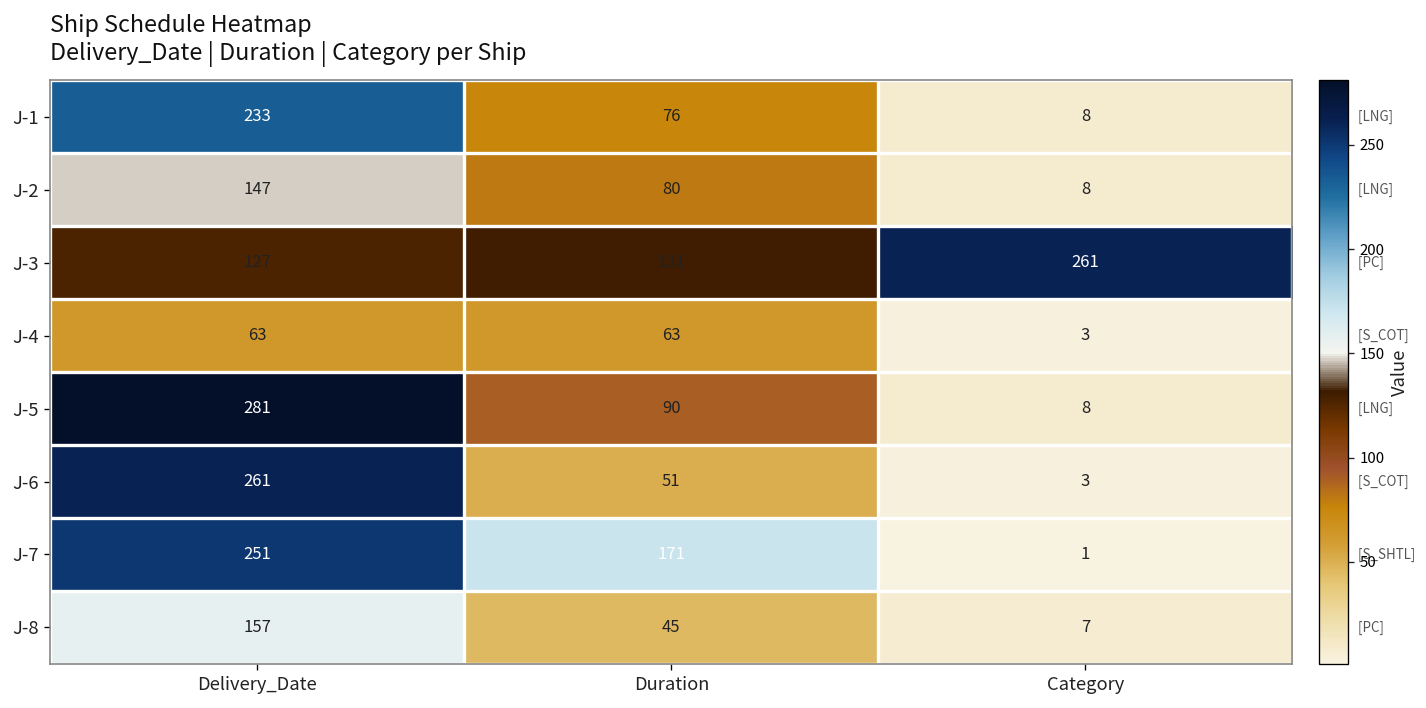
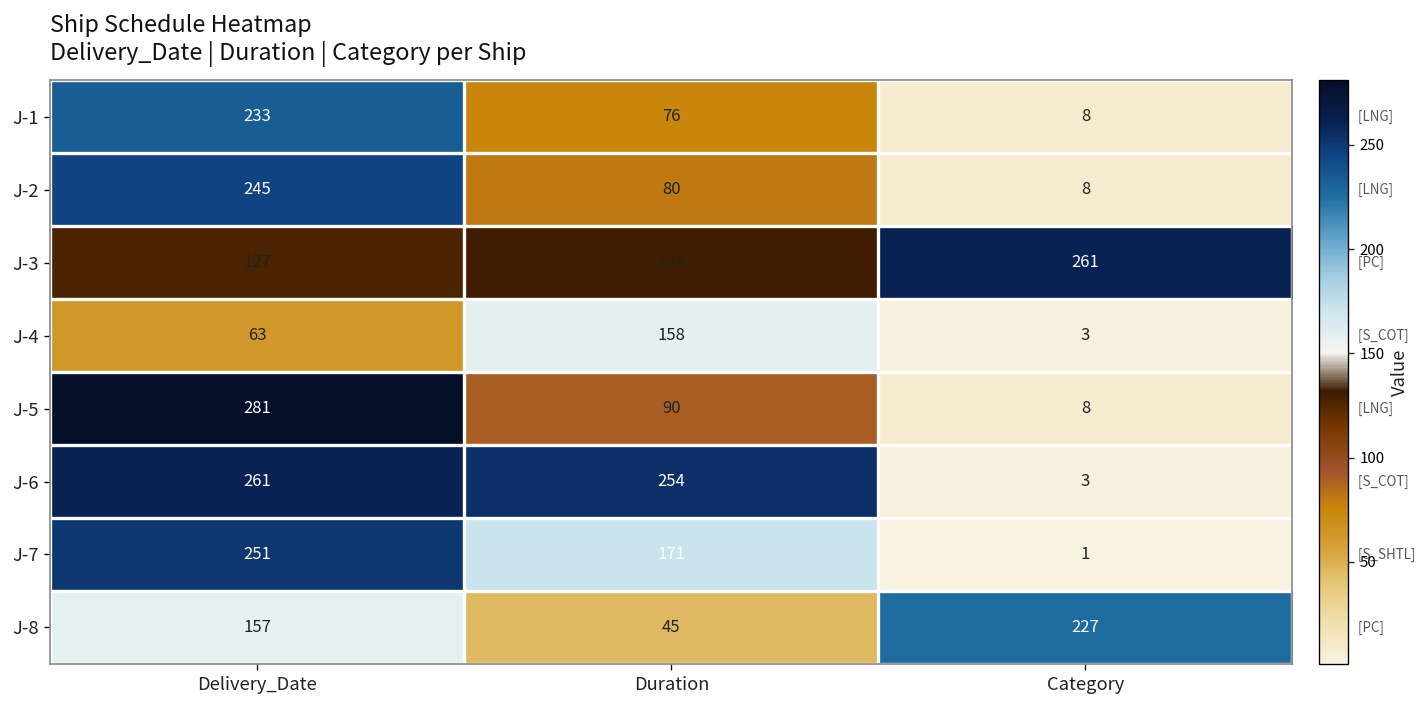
J-2, Delivery_Date: 147 -> 245
J-4, Duration: 63 -> 158
J-6, Duration: 51 -> 254
J-8, Category: 7 -> 227
